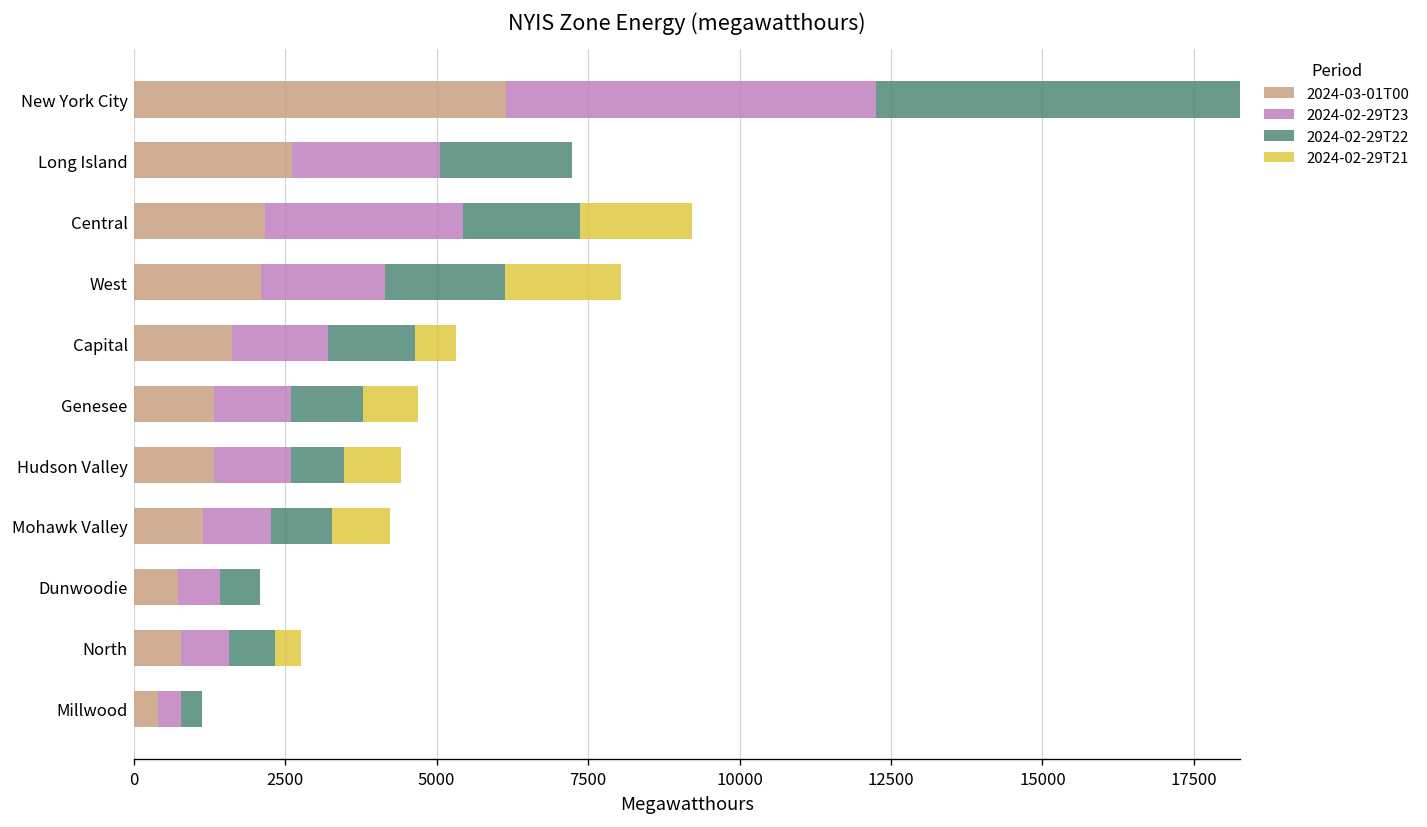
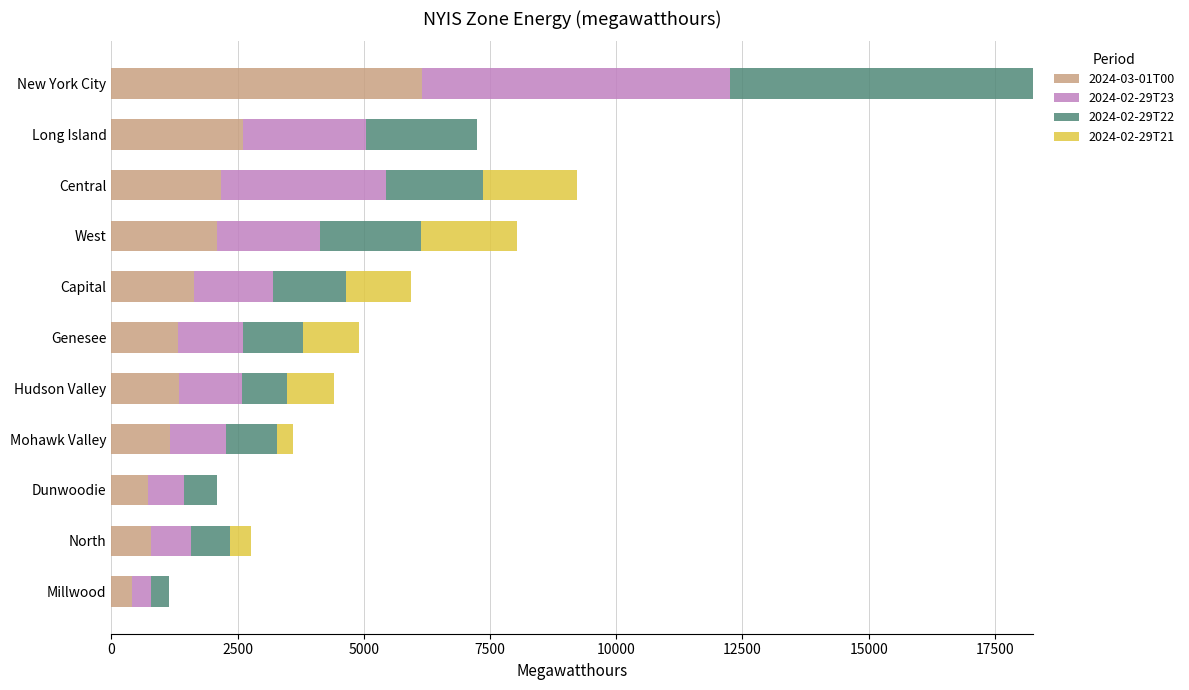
2024-02-29T21, Capital: 700 -> 1300
2024-02-29T21, Genesee: 900 -> 1100
2024-02-29T21, Mohawk Valley: 900 -> 300
